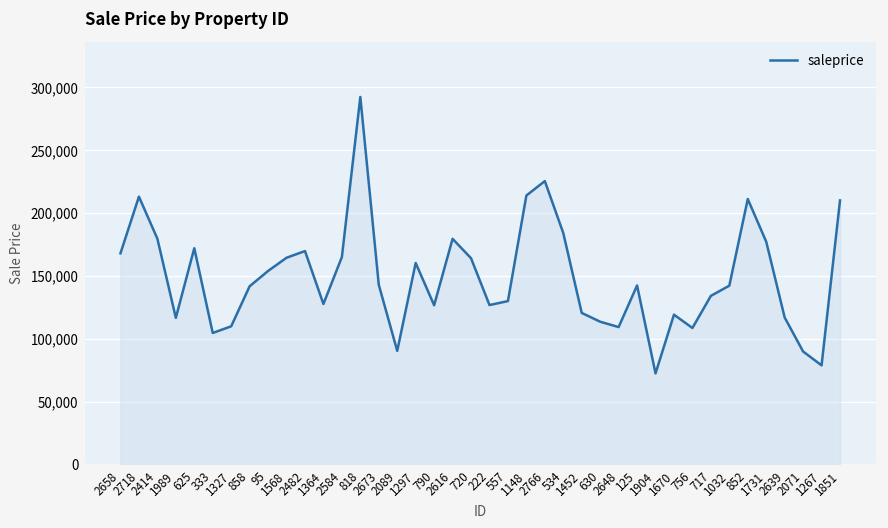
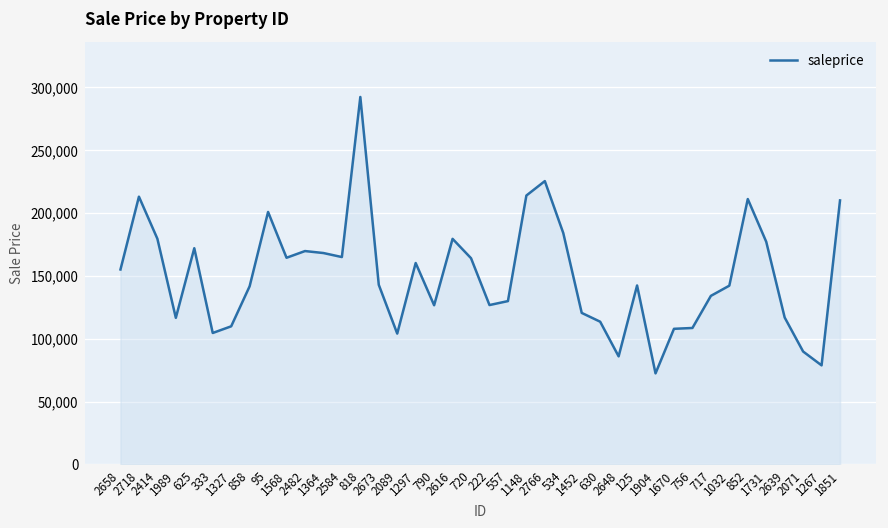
2658: 168,000 -> 155,000
95: 154,000 -> 201,000
1364: 128,000 -> 168,000
2089: 90,000 -> 104,000
2648: 109,000 -> 86,000
1670: 119,000 -> 108,000
